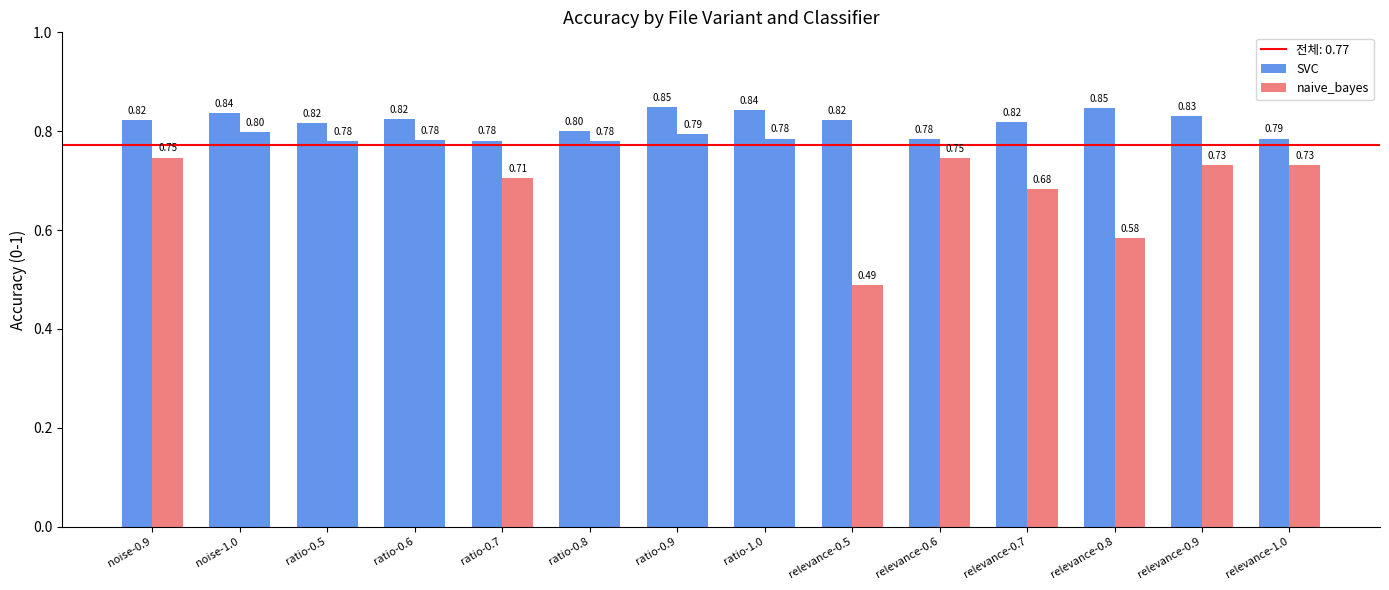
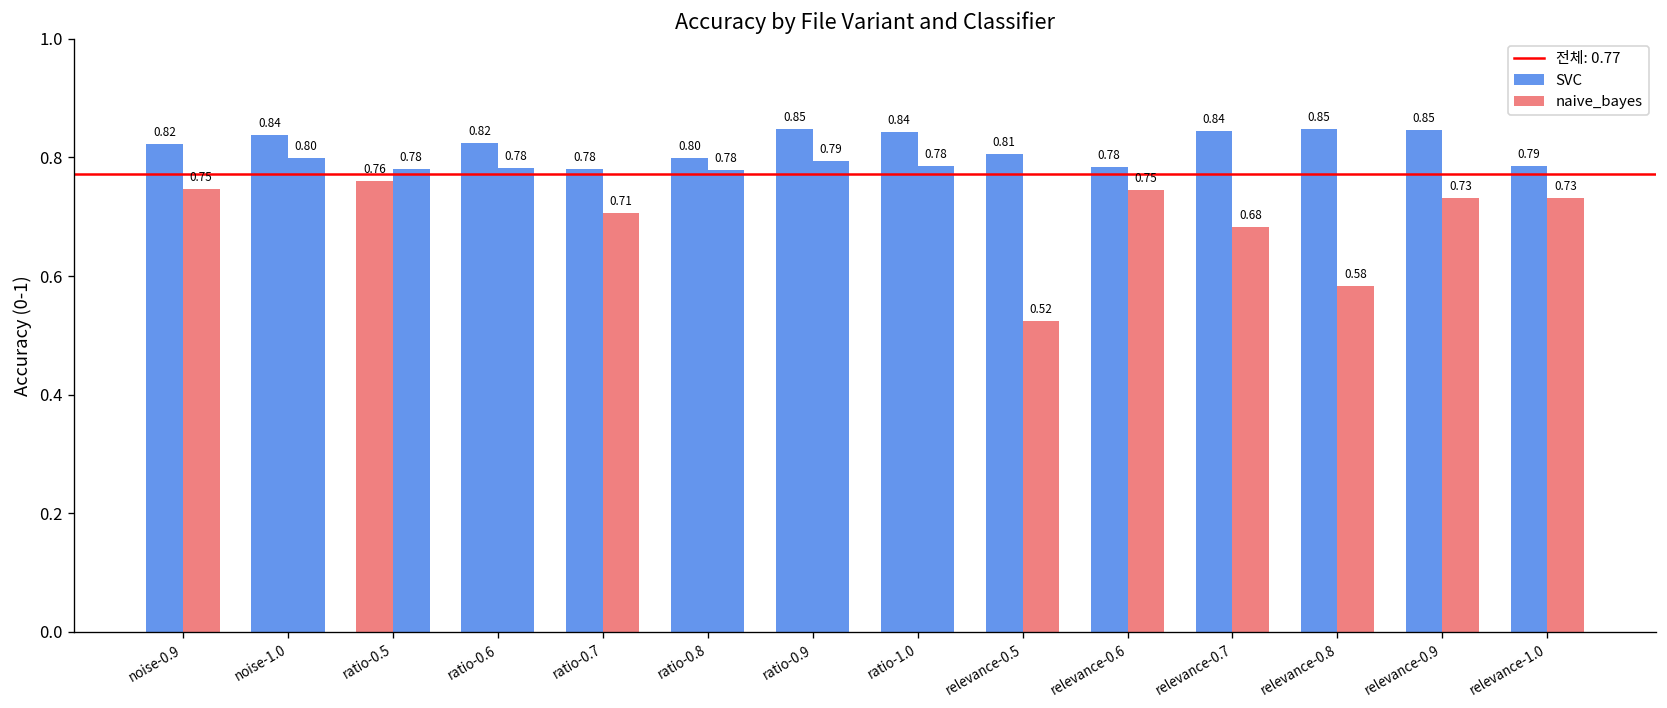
SVC, ratio-0.5: 0.82 -> 0.76
SVC, relevance-0.5: 0.82 -> 0.81
naive_bayes, relevance-0.5: 0.49 -> 0.52
SVC, relevance-0.7: 0.82 -> 0.84
SVC, relevance-0.9: 0.83 -> 0.85
